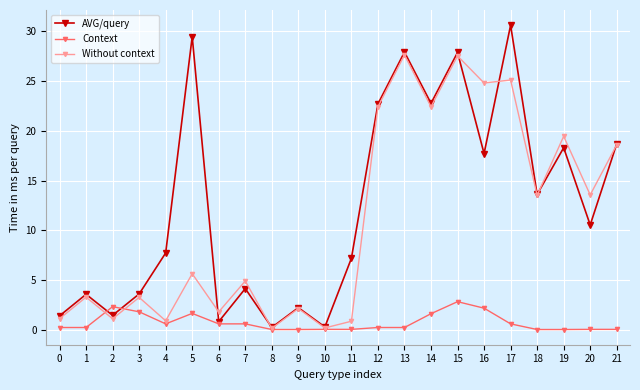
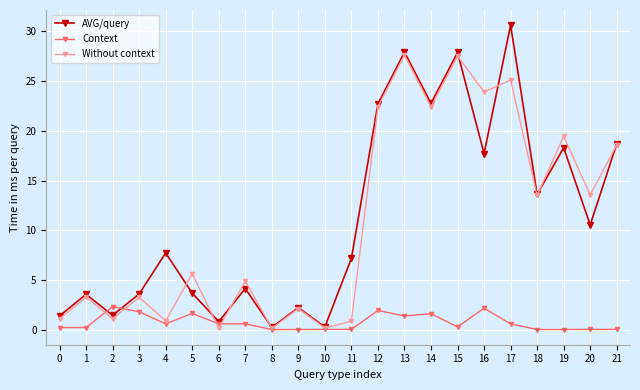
AVG/query, 5: 29 -> 4
Without context, 6: 2 -> 0
Context, 12: 0 -> 2
Context, 13: 0 -> 1
Context, 15: 3 -> 0
Without context, 16: 25 -> 24
